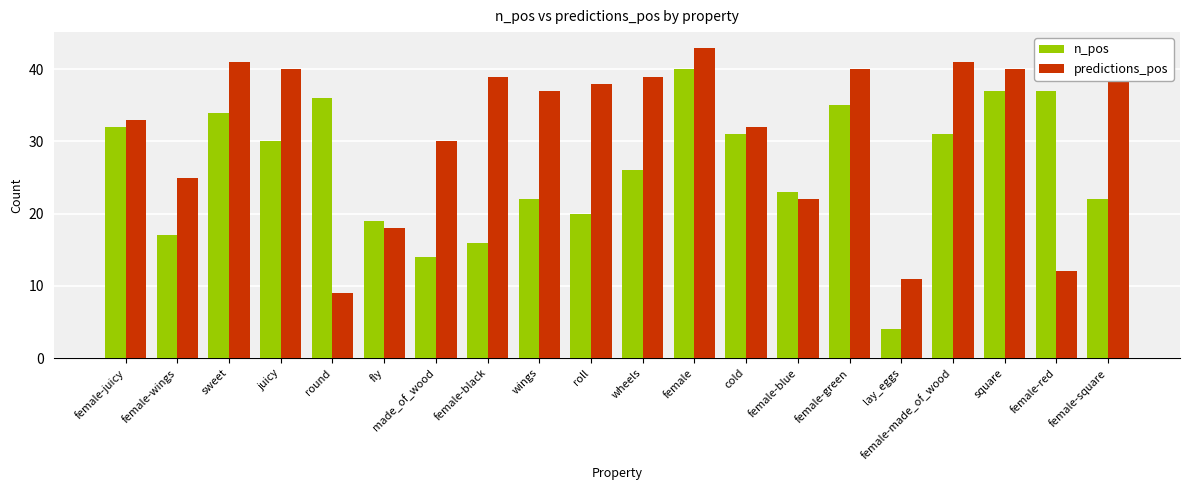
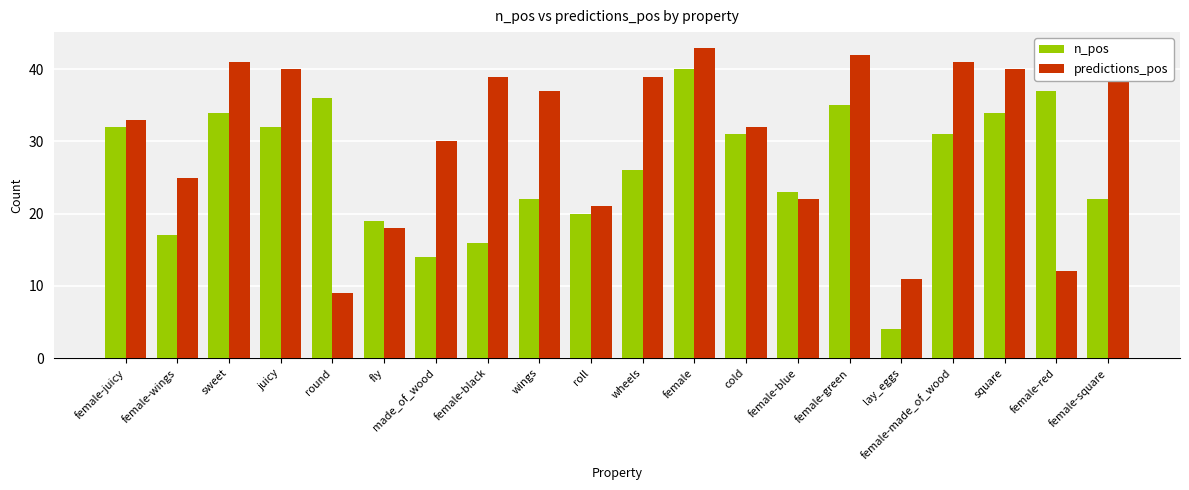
n_pos, juicy: 30 -> 32
predictions_pos, roll: 38 -> 21
predictions_pos, female-green: 40 -> 42
n_pos, square: 37 -> 34
